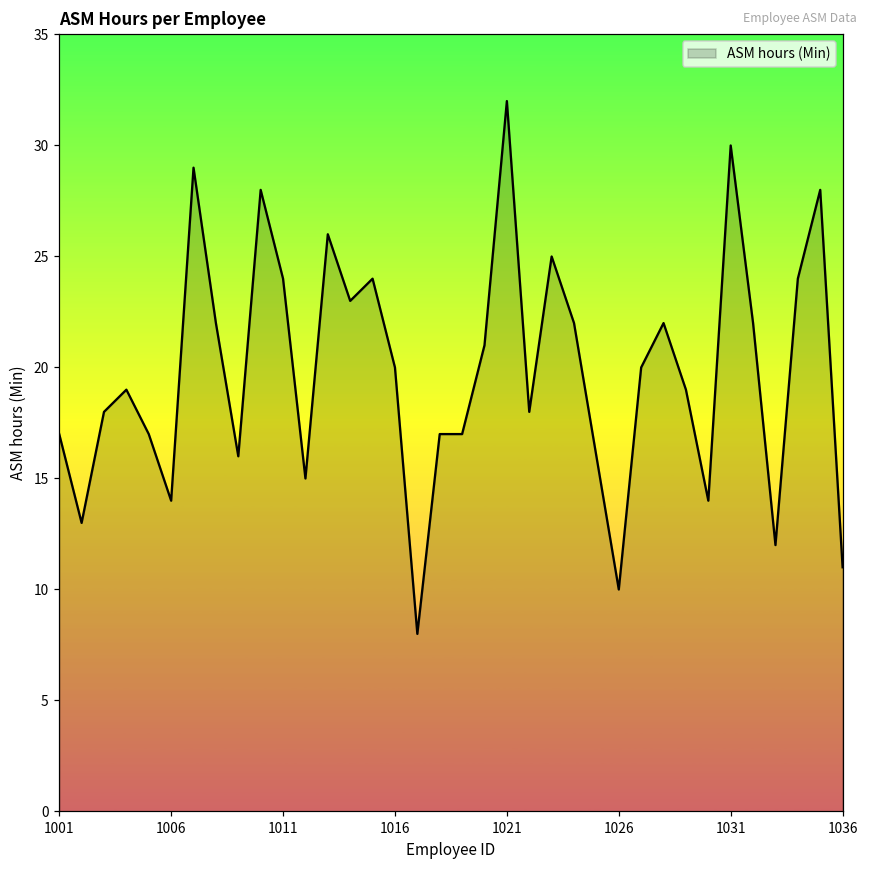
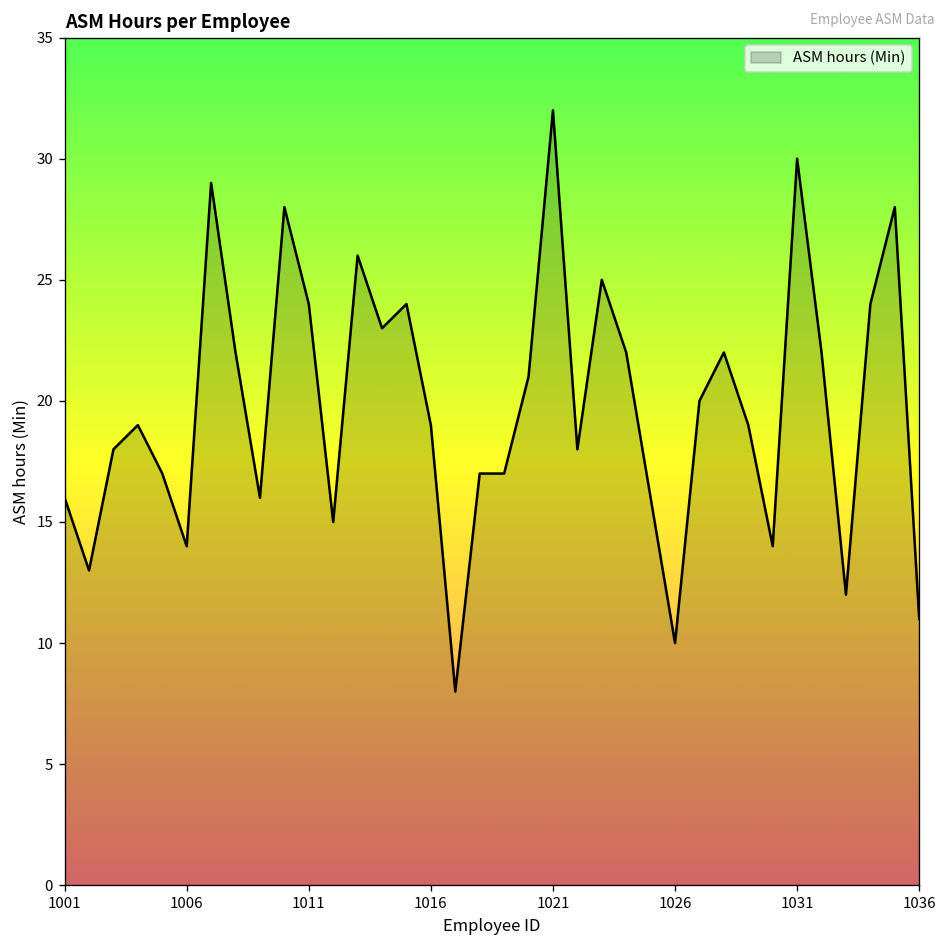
1001: 17 -> 16
1016: 20 -> 19
